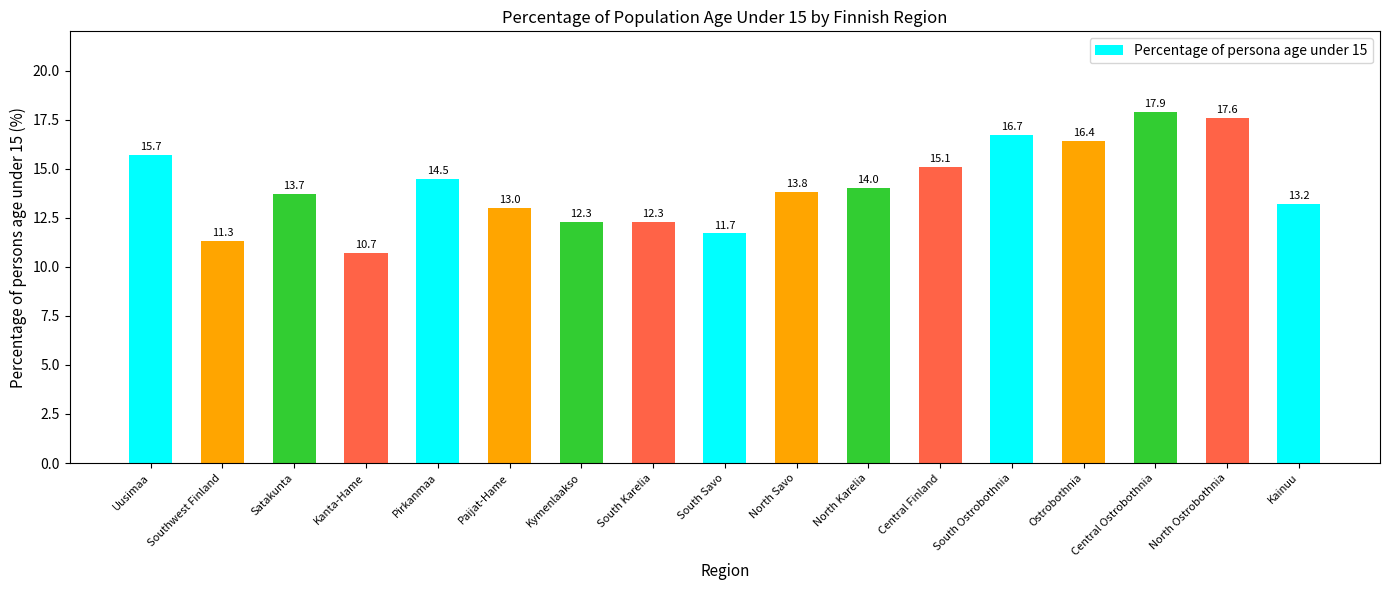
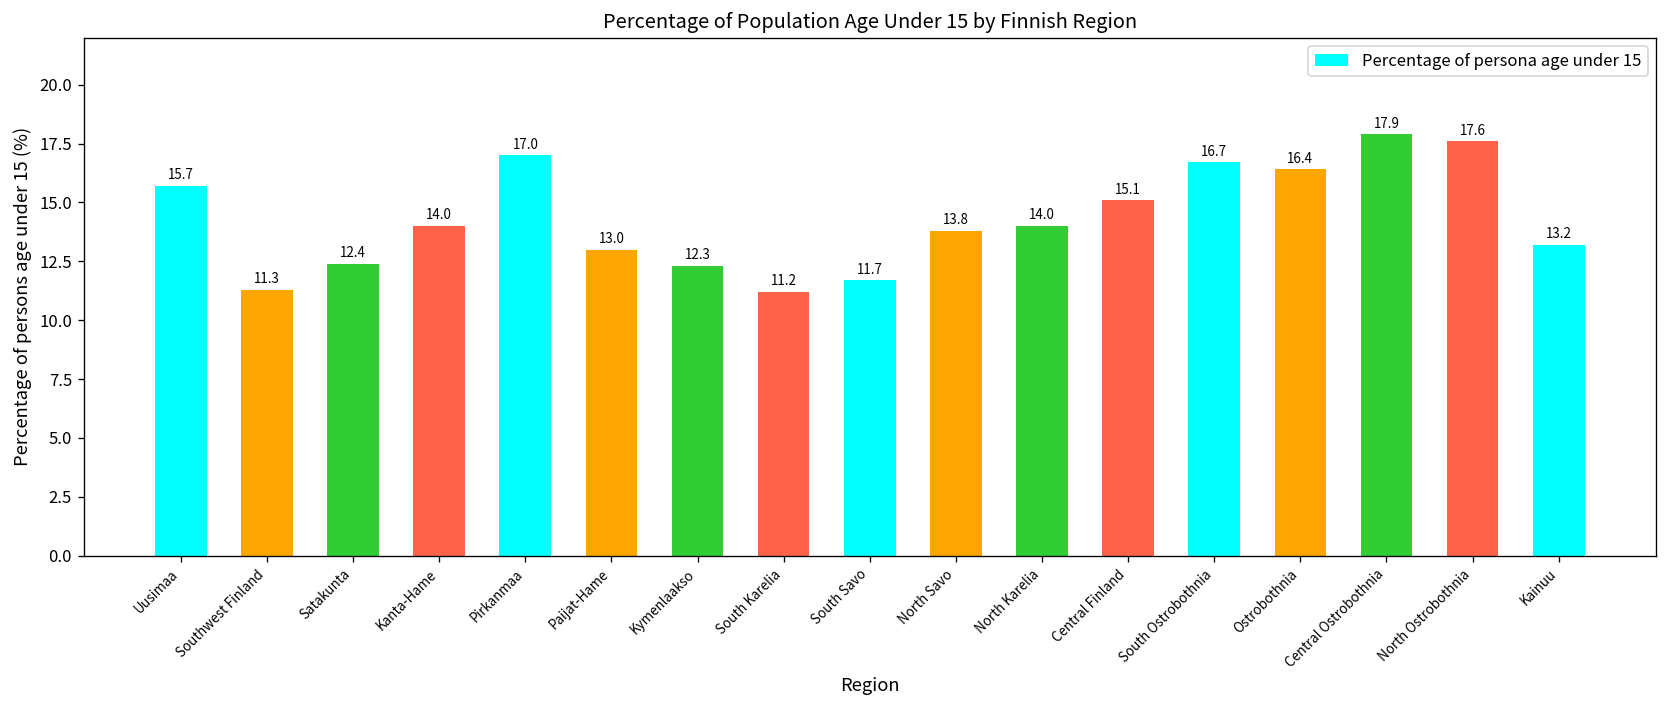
Satakunta: 13.7 -> 12.4
Kanta-Hame: 10.7 -> 14.0
Pirkanmaa: 14.5 -> 17.0
South Karelia: 12.3 -> 11.2
